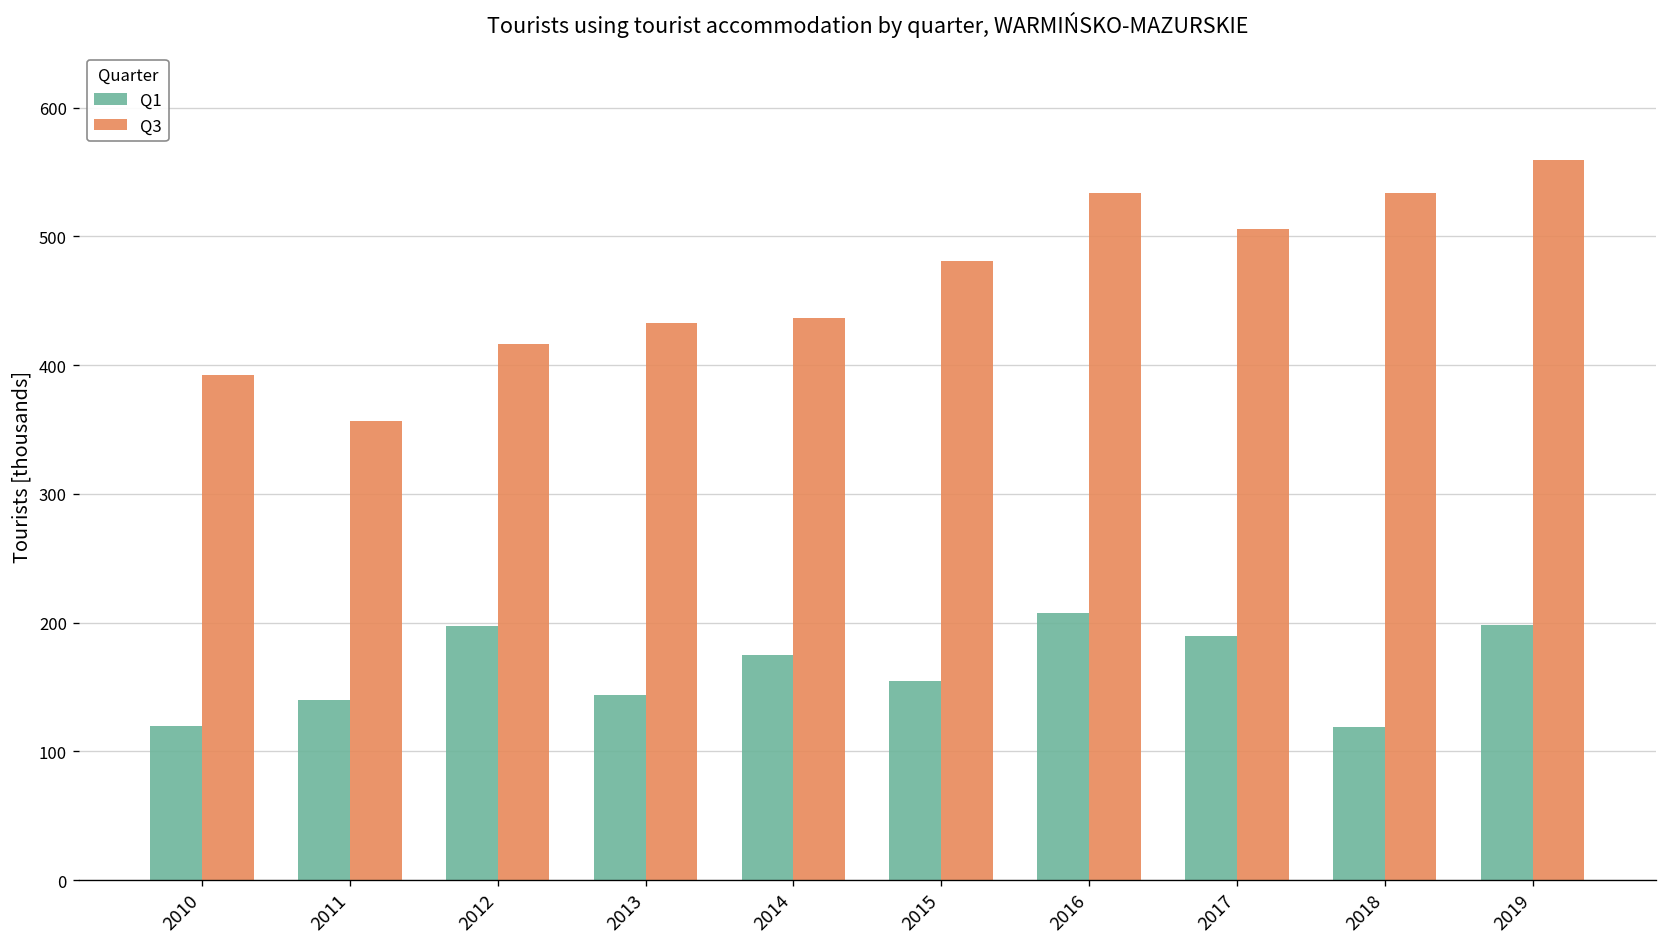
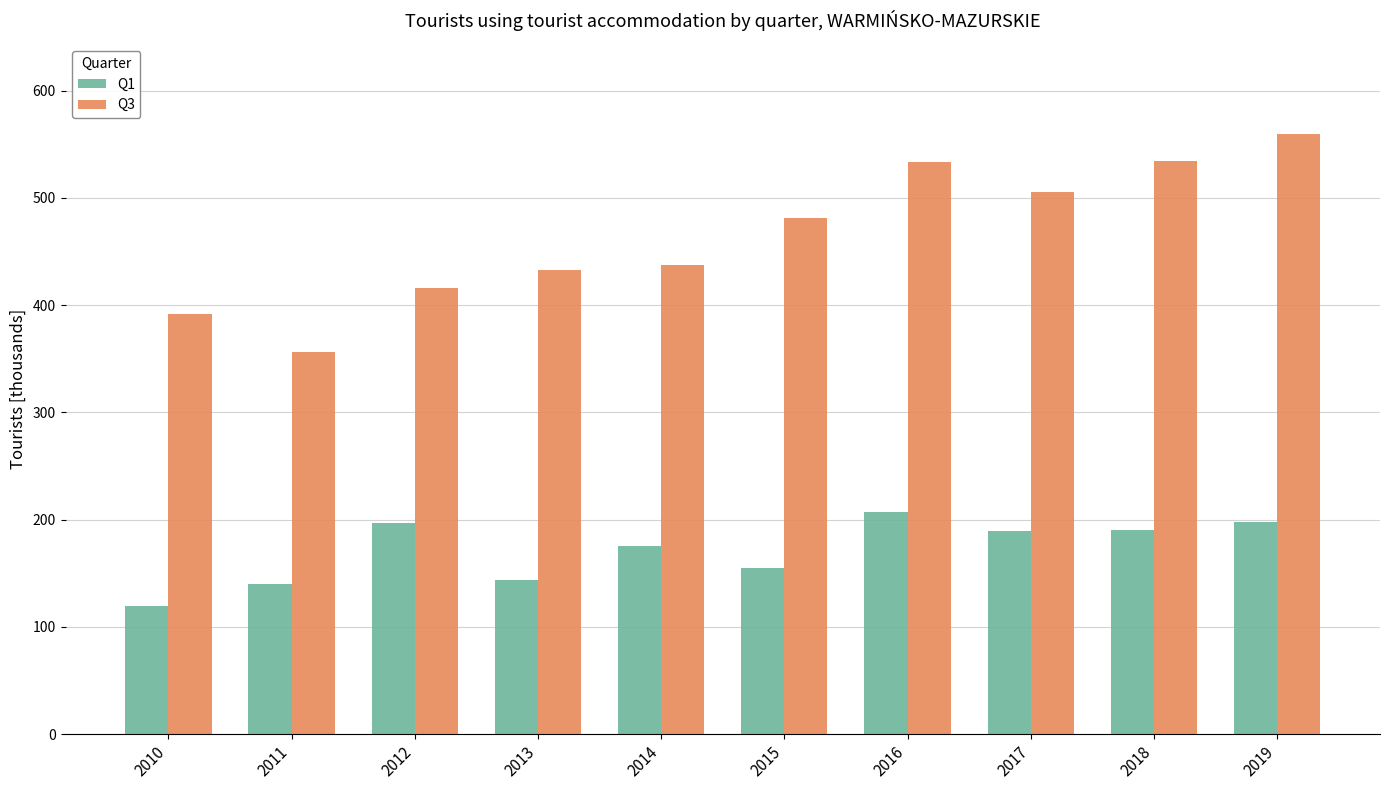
Q1, 2018: 119 -> 190
